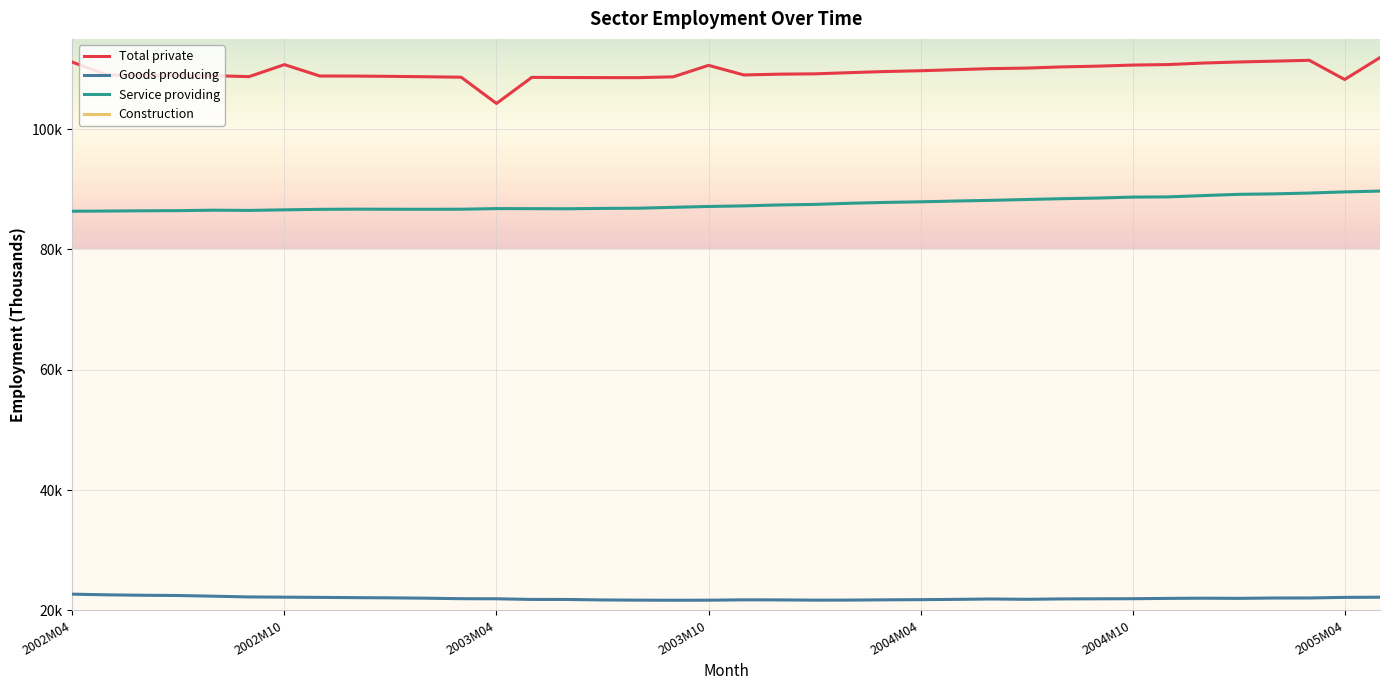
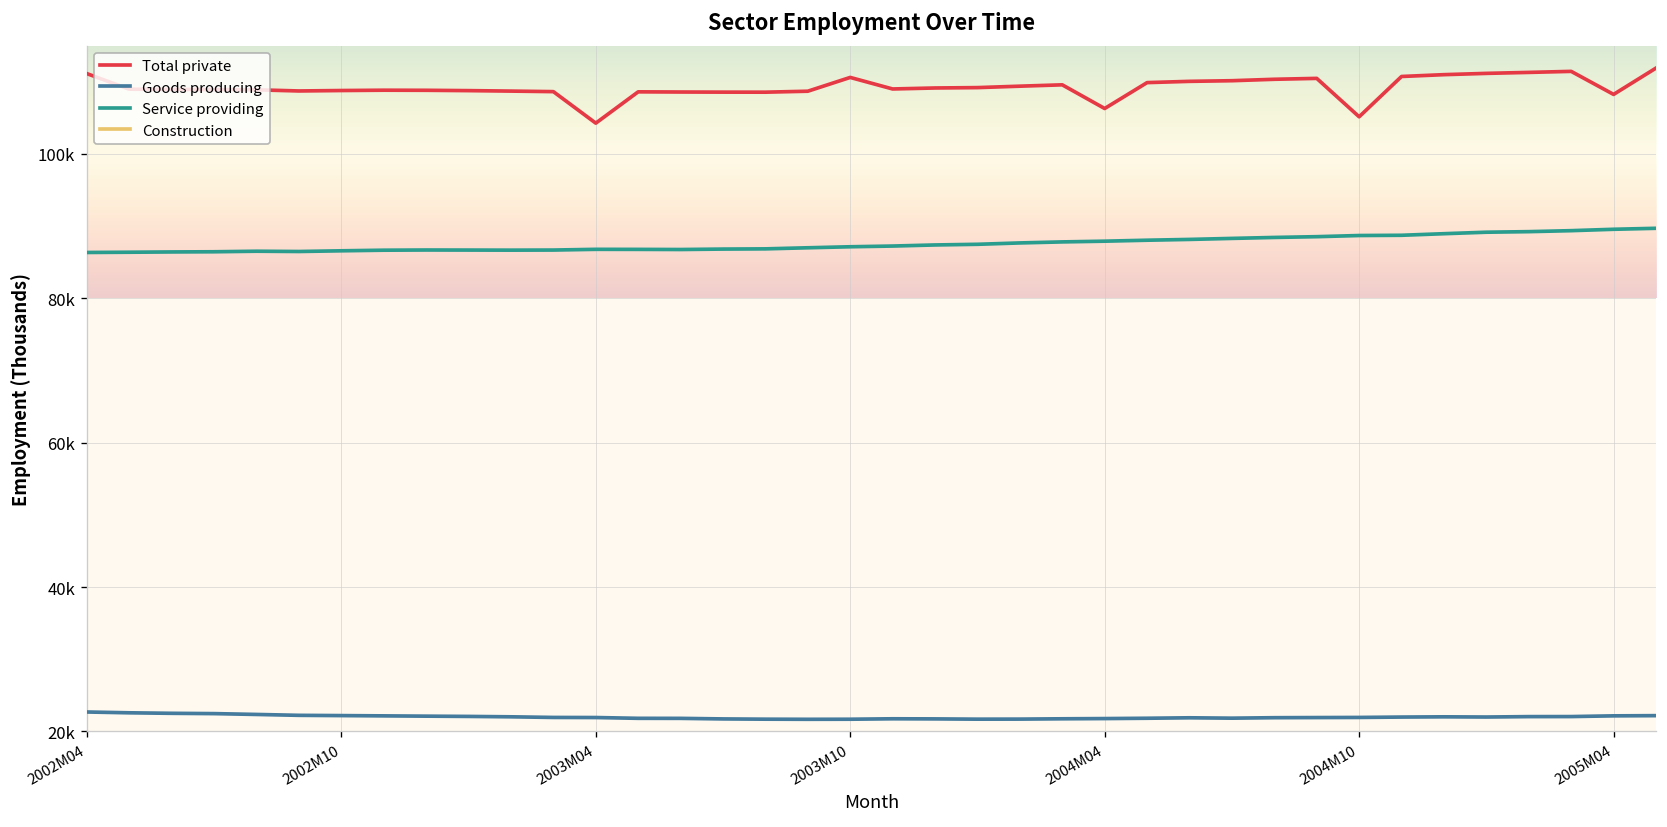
Total private, 2002M10: 111000 -> 109000
Total private, 2004M04: 110000 -> 106000
Total private, 2004M10: 111000 -> 105000
